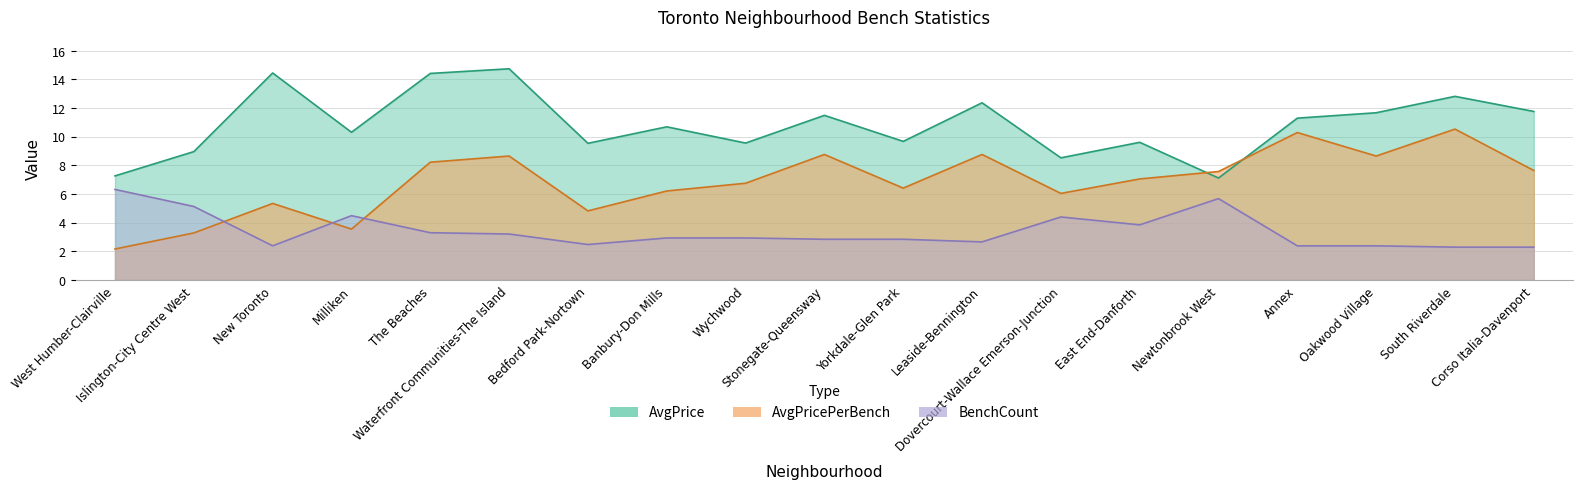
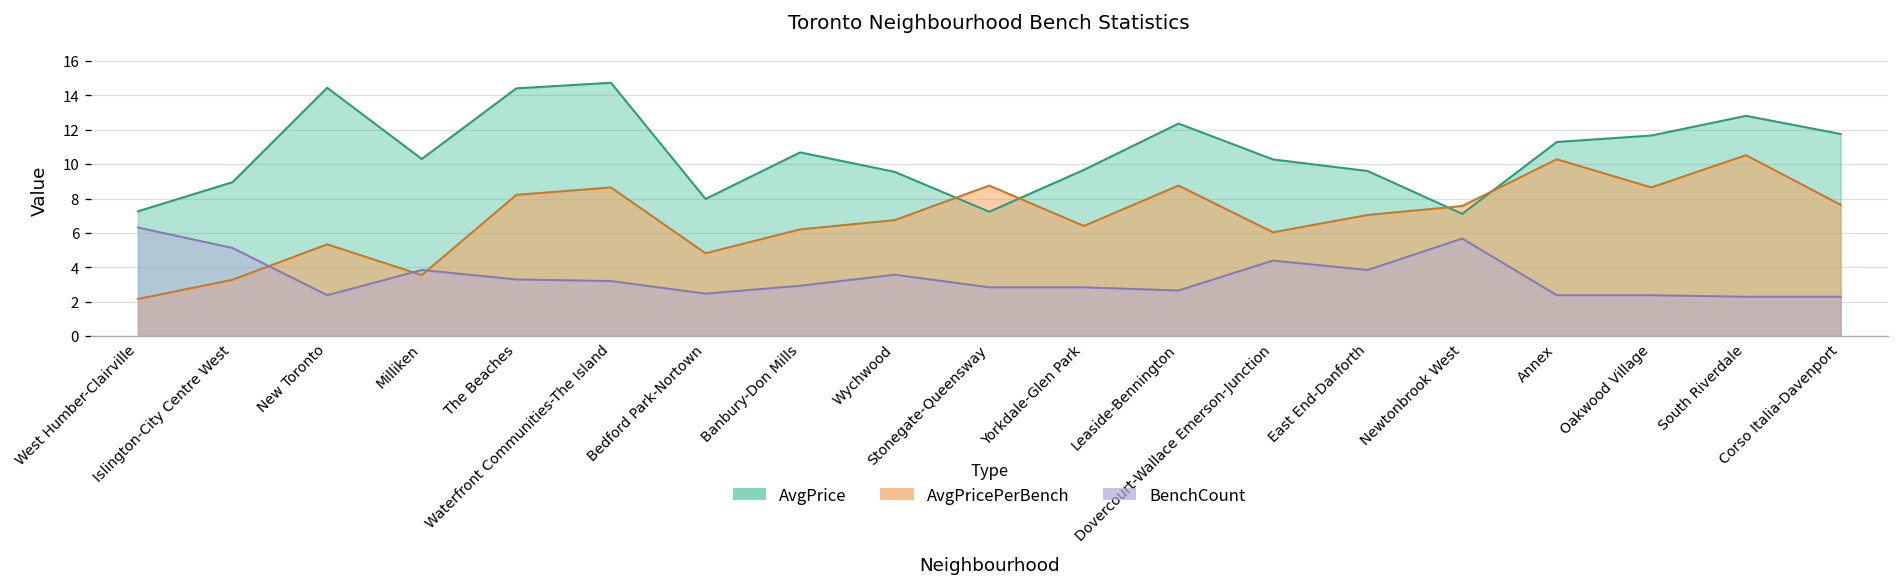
BenchCount, Milliken: 4.5 -> 3.8
AvgPrice, Bedford Park-Nortown: 9.5 -> 8.0
BenchCount, Wychwood: 2.9 -> 3.6
AvgPrice, Stonegate-Queensway: 11.5 -> 7.2
AvgPrice, Dovercourt-Wallace Emerson-Junction: 8.5 -> 10.3
